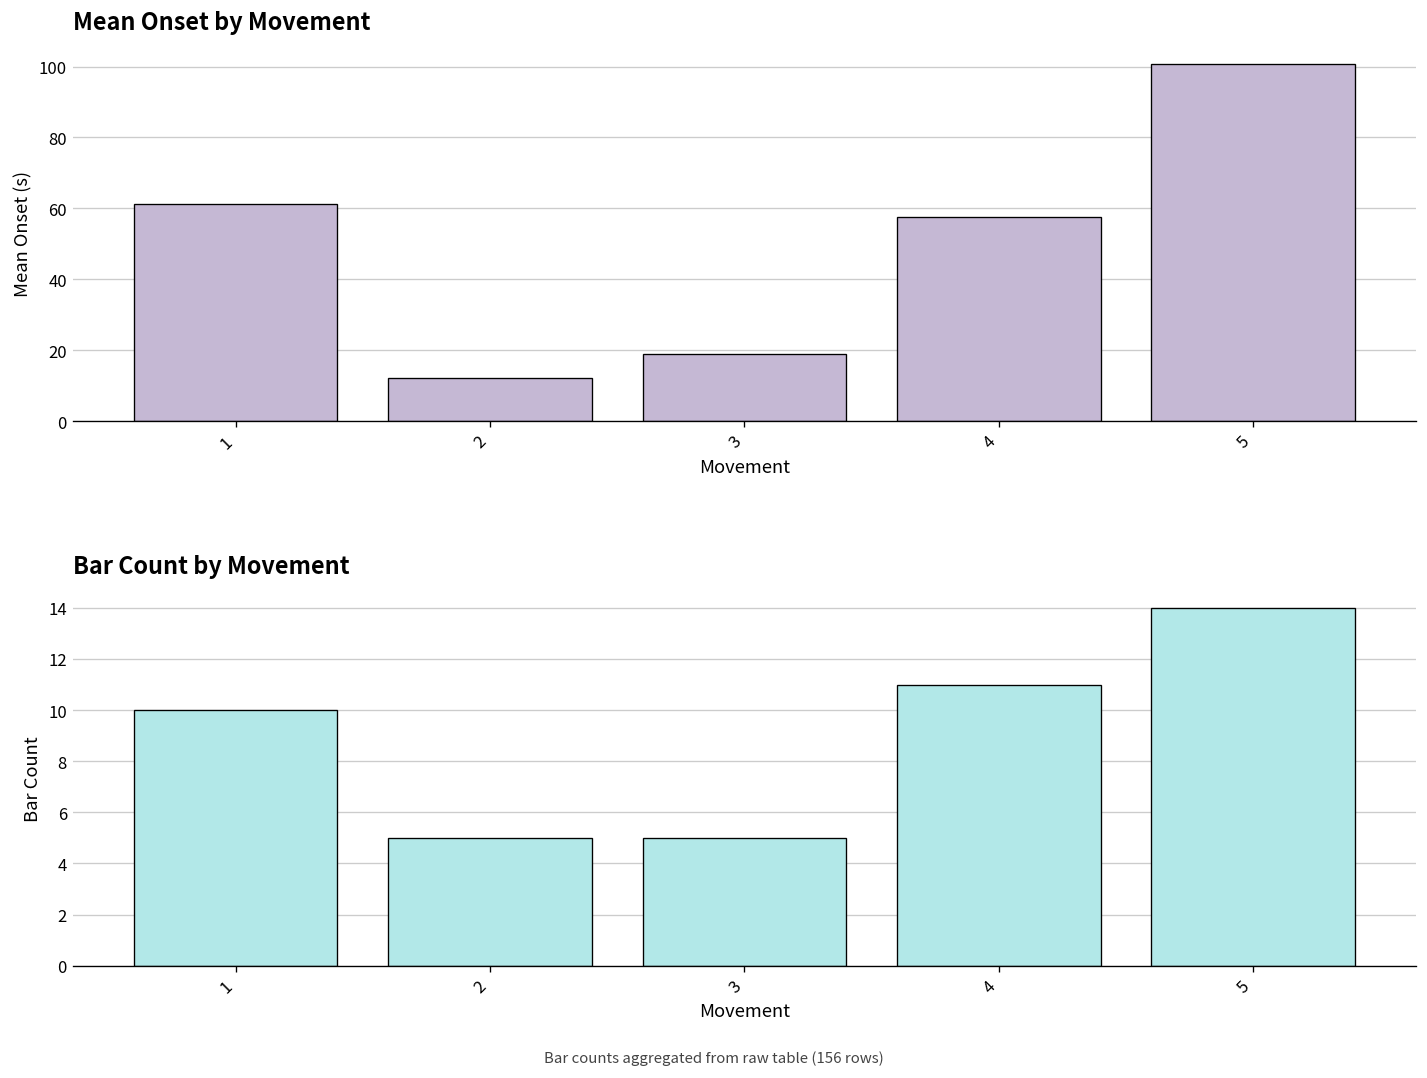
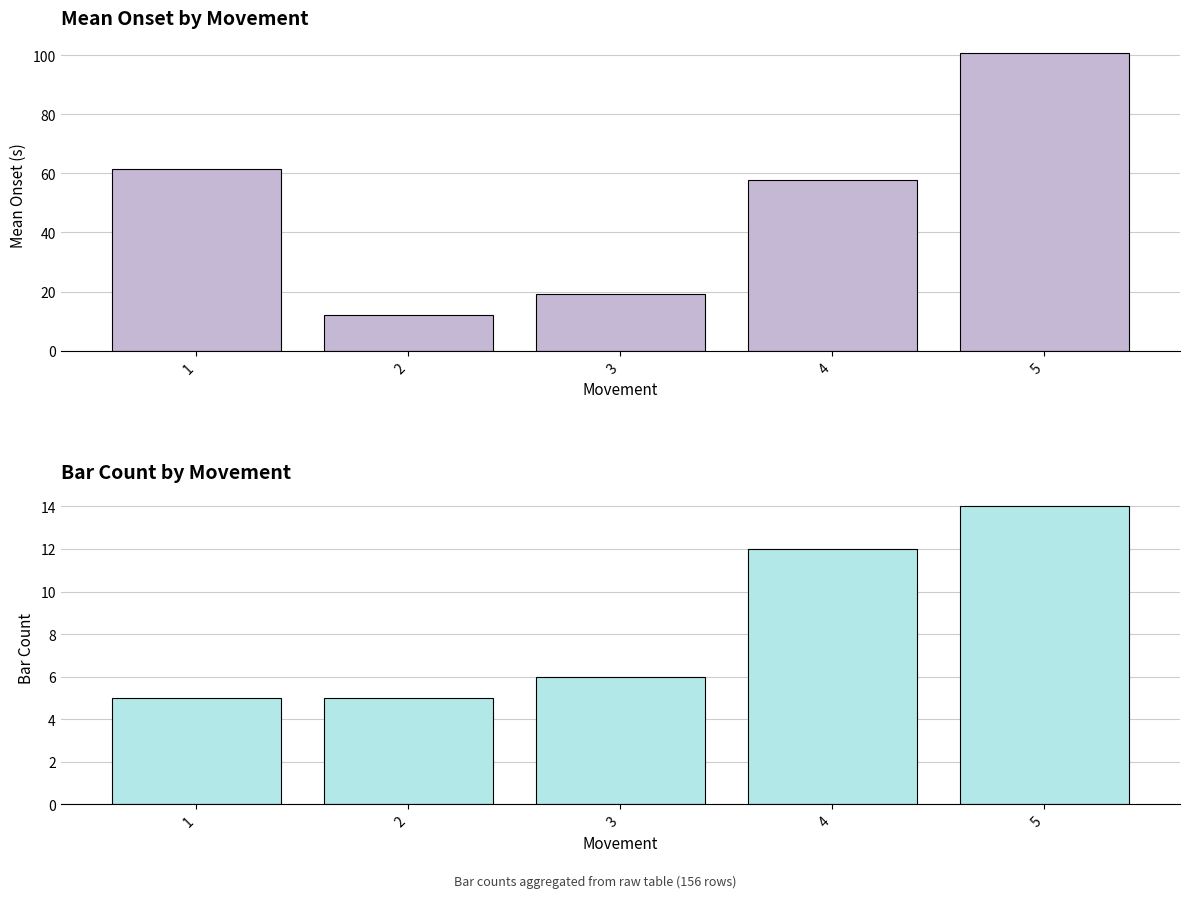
Bar Count by Movement, 1: 10 -> 5
Bar Count by Movement, 3: 5 -> 6
Bar Count by Movement, 4: 11 -> 12
